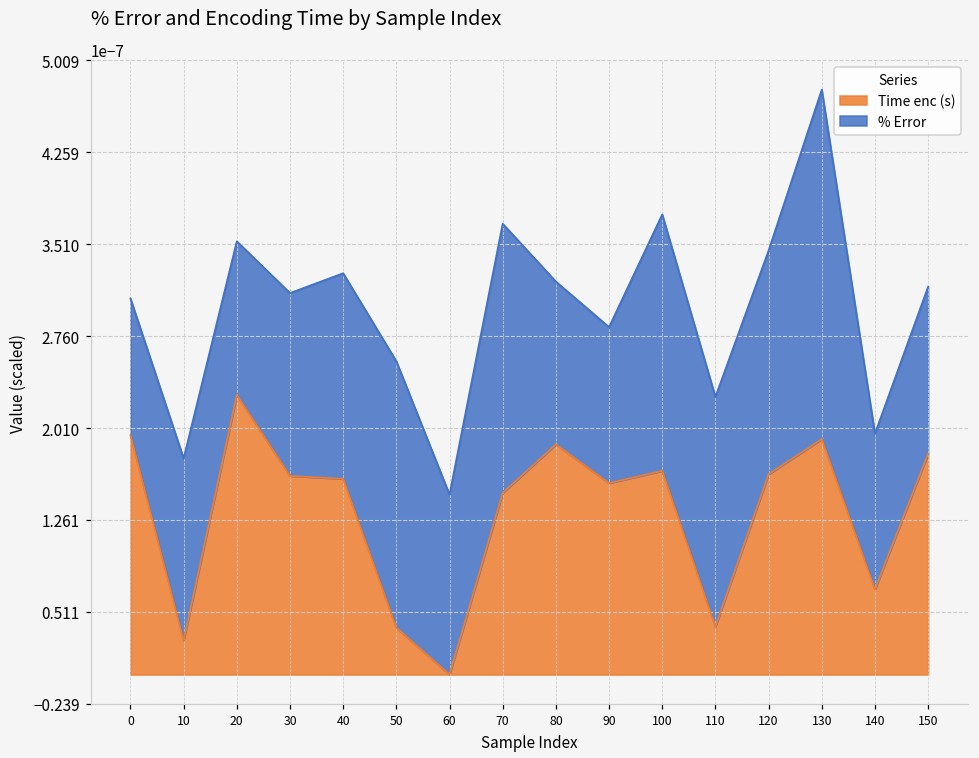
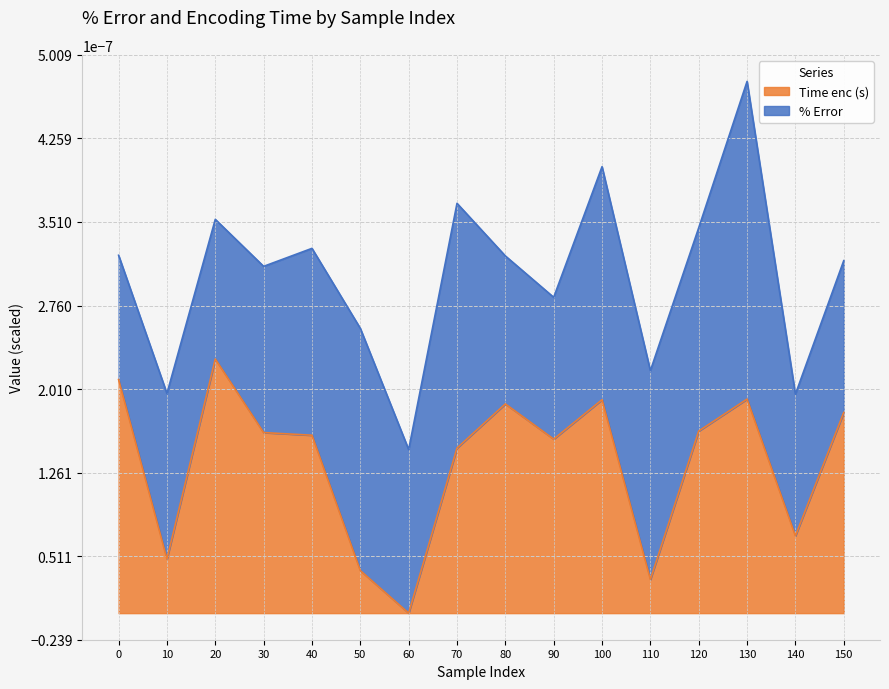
Time enc (s), 0: 0.000000195 -> 0.000000210
Time enc (s), 10: 0.000000028 -> 0.000000049
Time enc (s), 100: 0.000000166 -> 0.000000191
Time enc (s), 110: 0.000000039 -> 0.000000030
